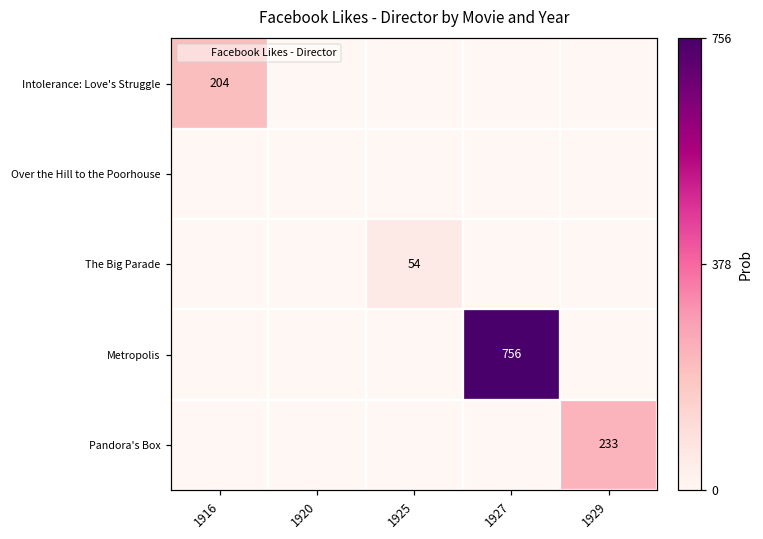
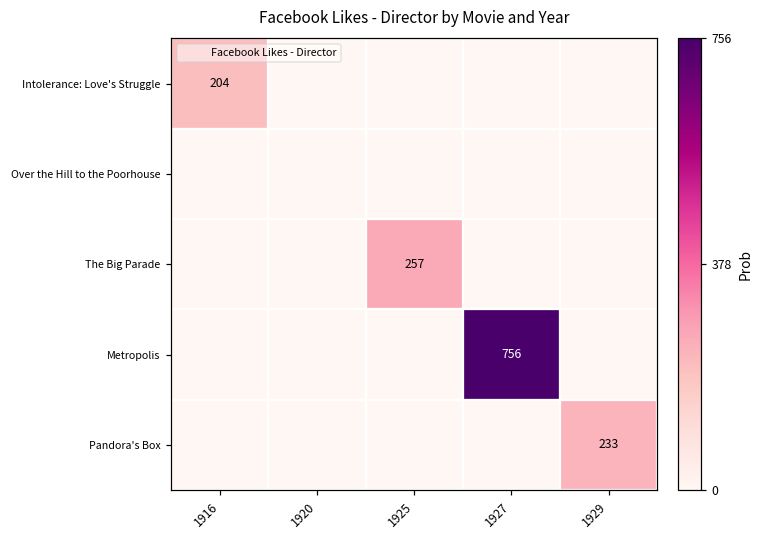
The Big Parade, 1925: 54 -> 257
